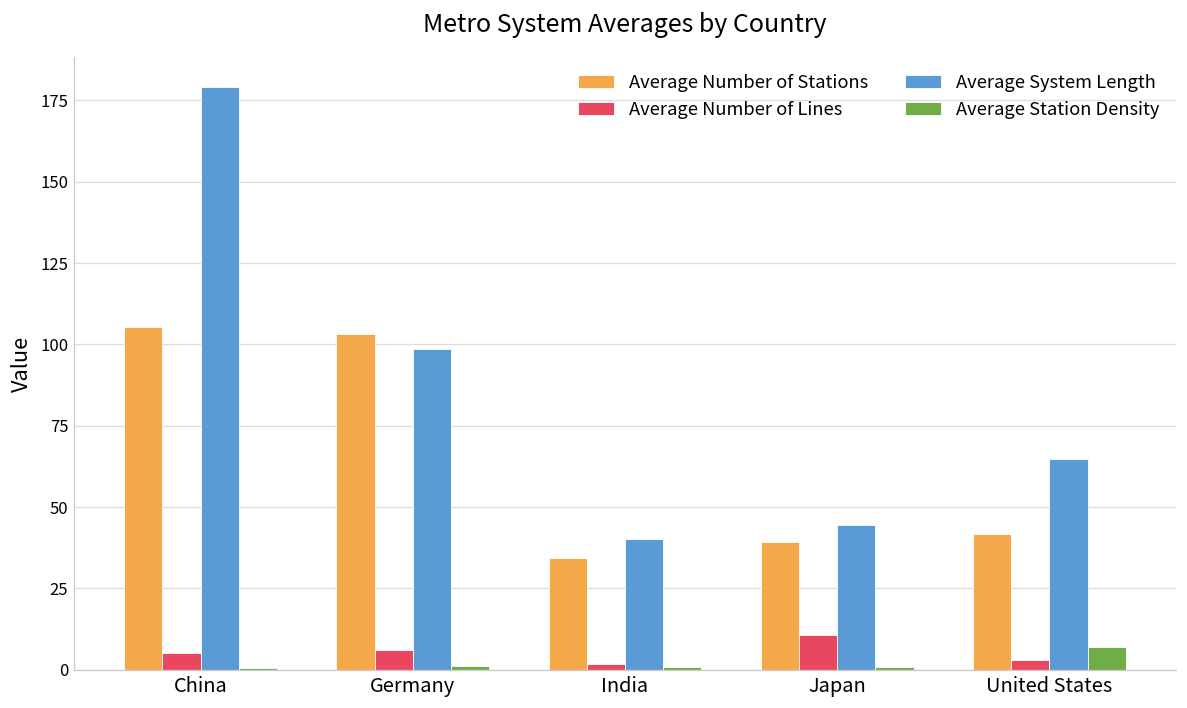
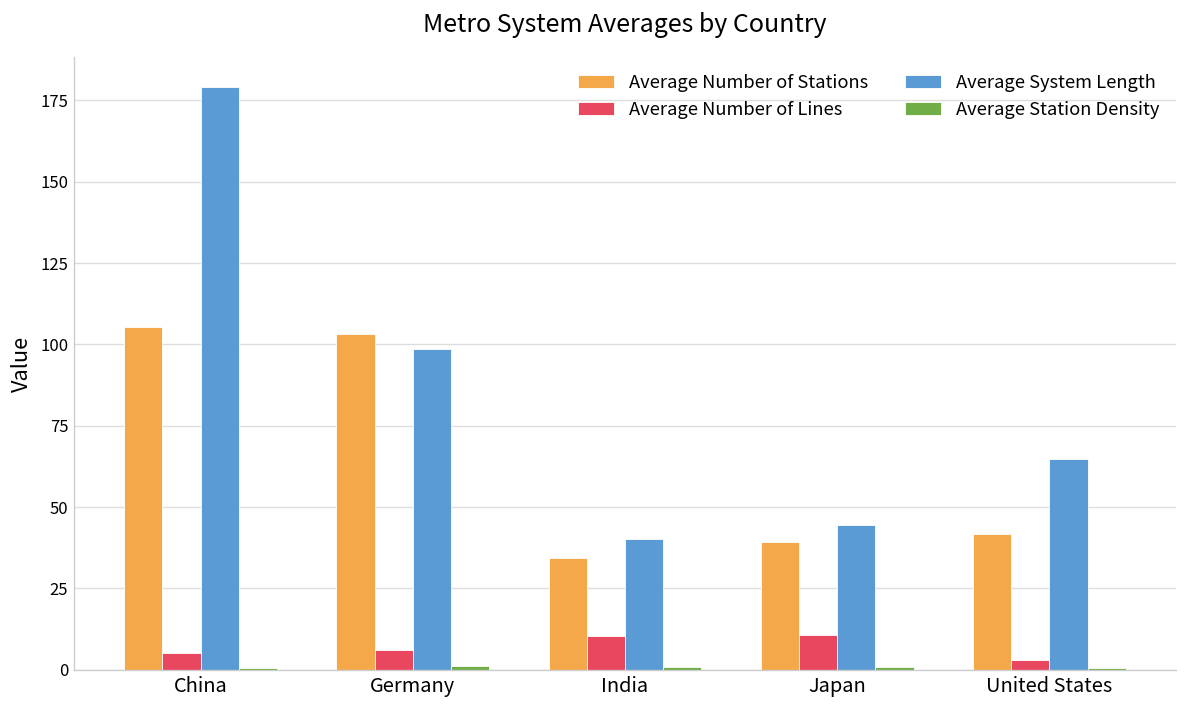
Average Number of Lines, India: 2 -> 10
Average Station Density, United States: 7 -> 1
